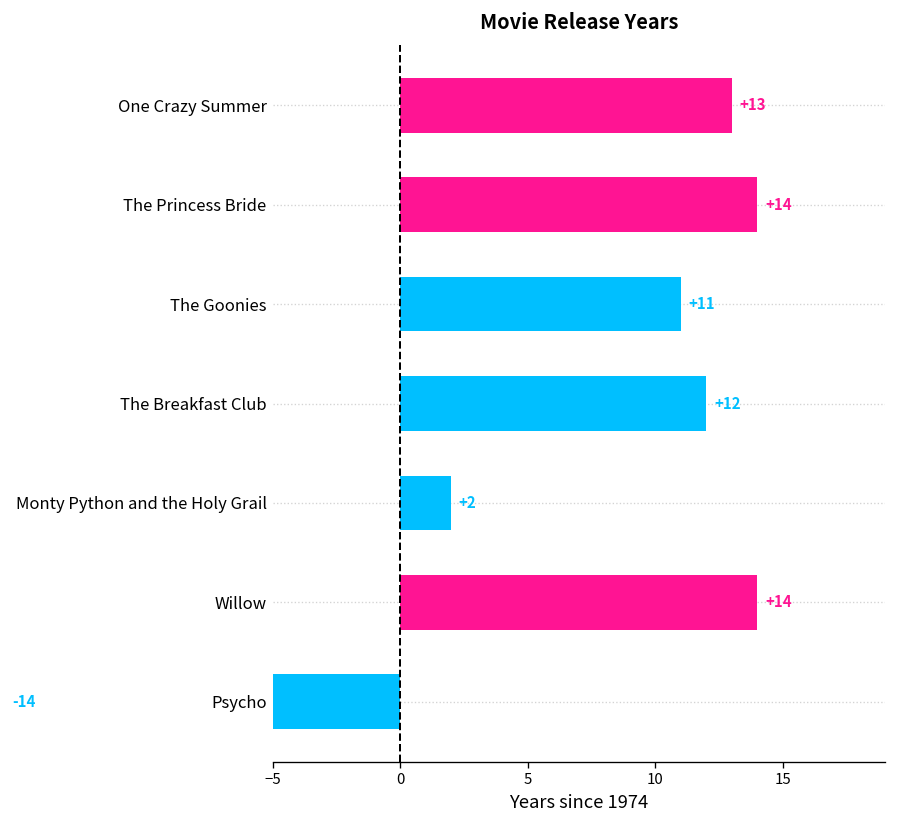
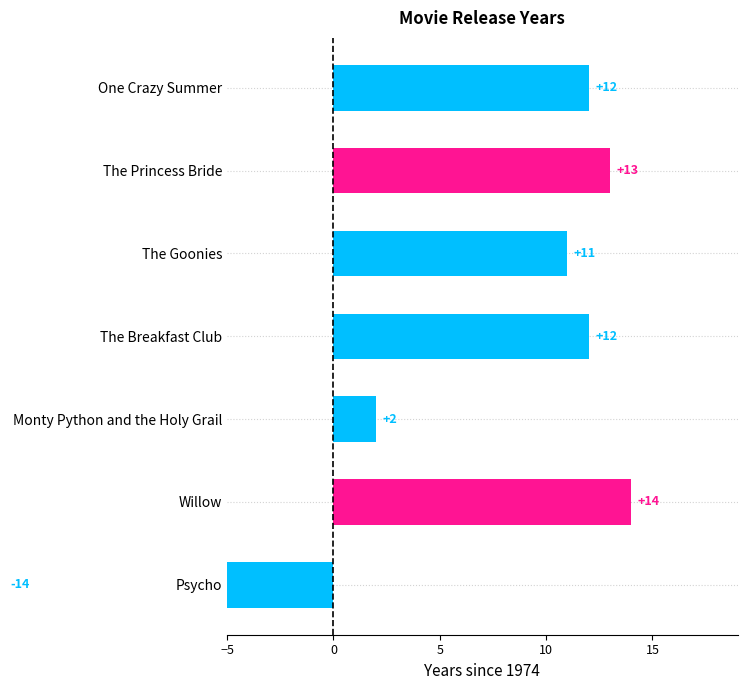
One Crazy Summer: +13 -> +12
The Princess Bride: +14 -> +13
